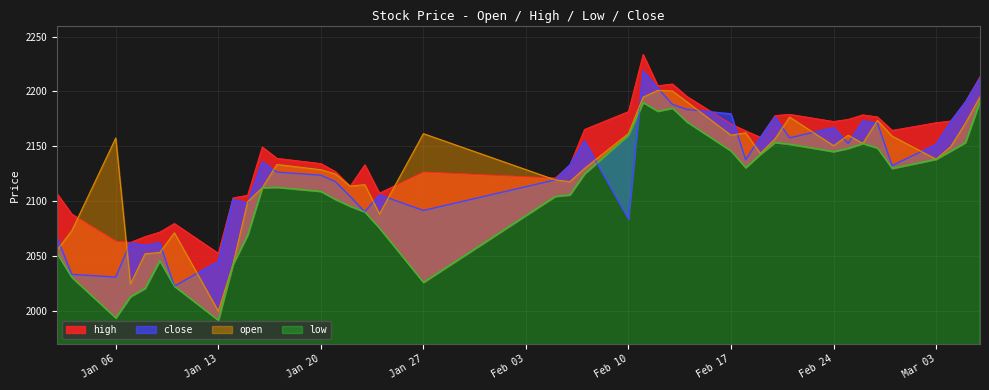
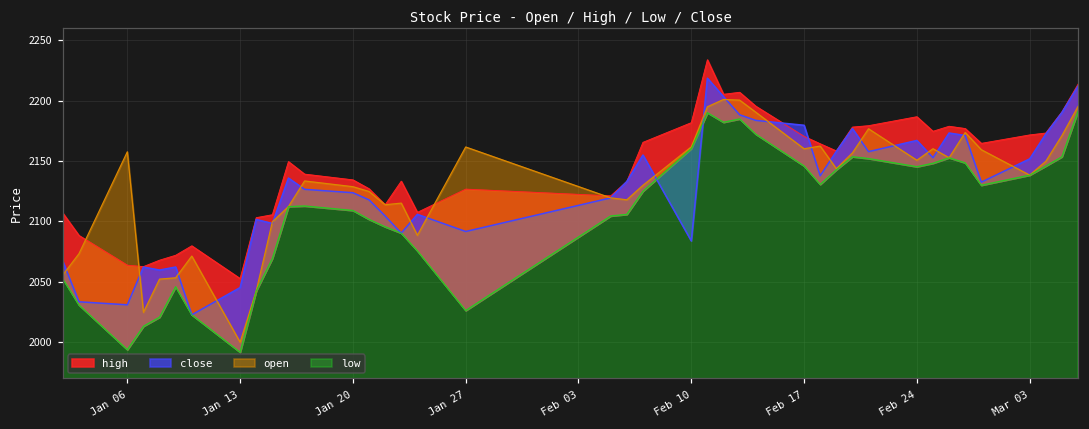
high, Feb 24: 2173 -> 2187
